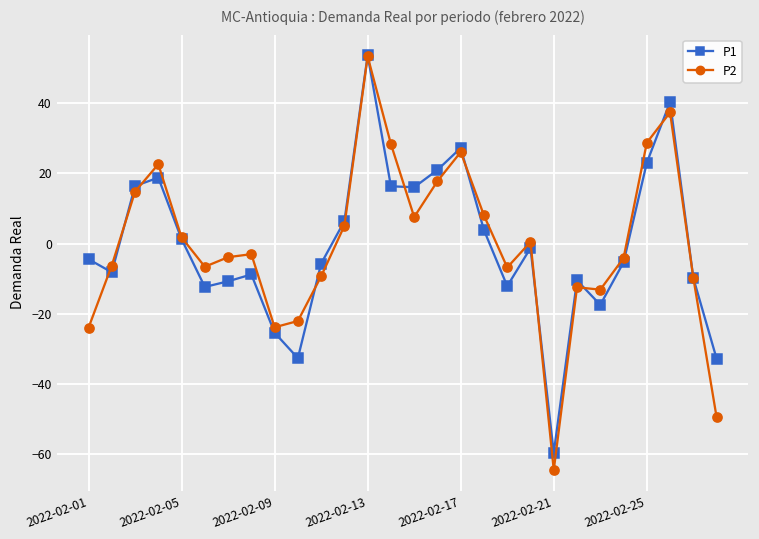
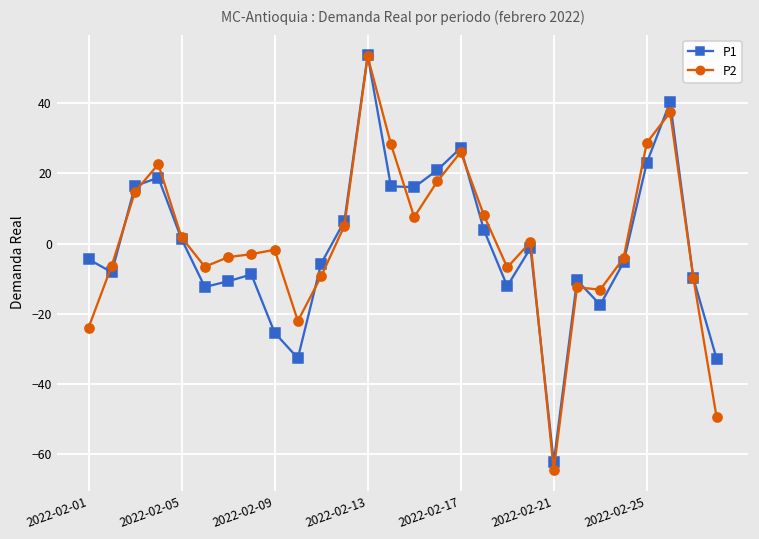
P2, 2022-02-09: -24 -> -2
P1, 2022-02-21: -60 -> -62
